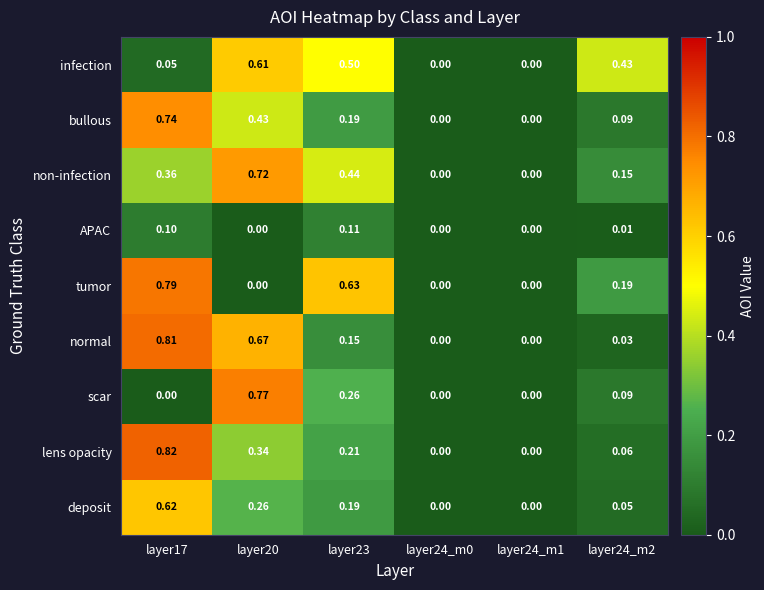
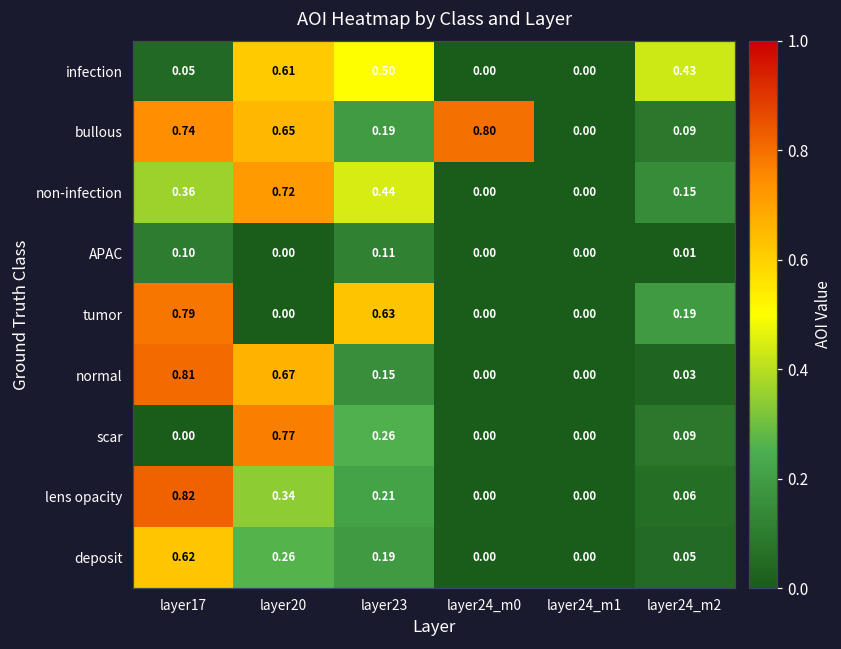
bullous, layer20: 0.43 -> 0.65
bullous, layer24_m0: 0.00 -> 0.80
